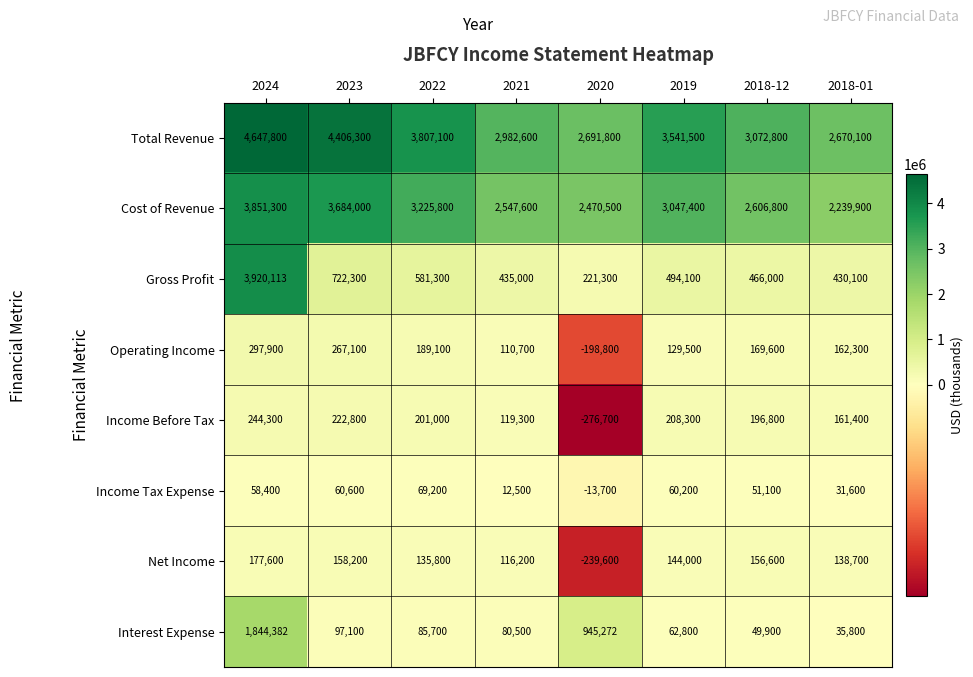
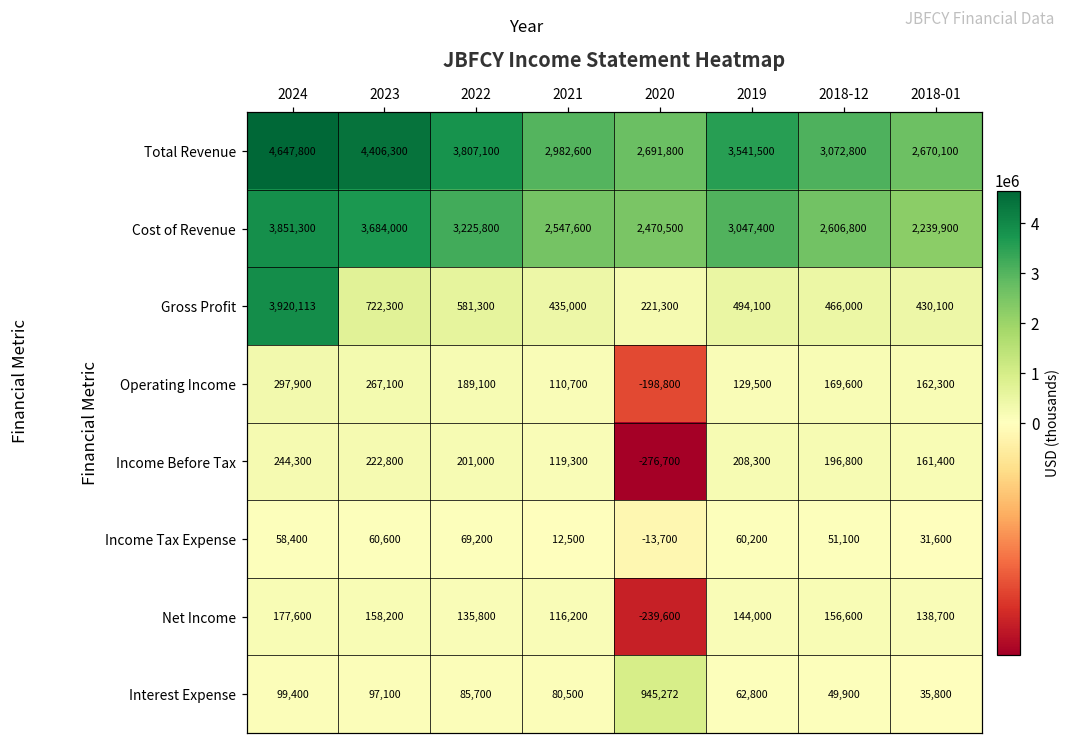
Interest Expense, 2024: 1,844,382 -> 99,400
